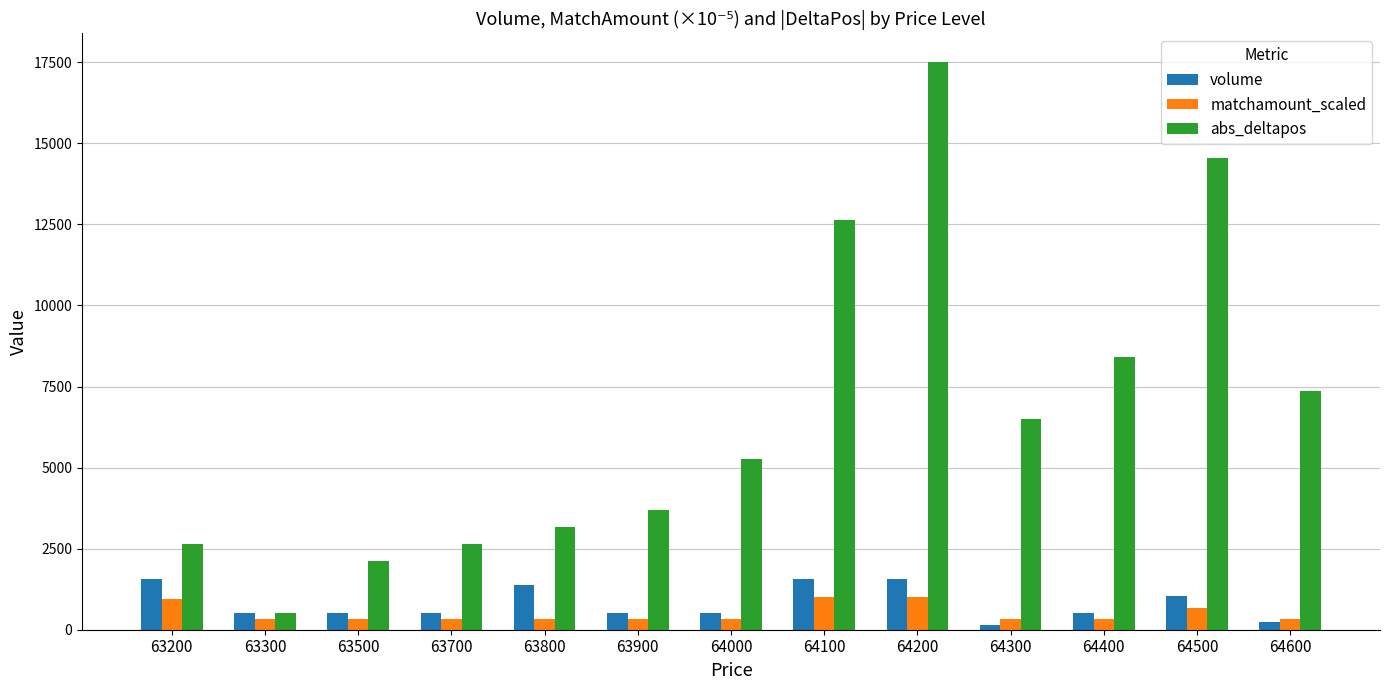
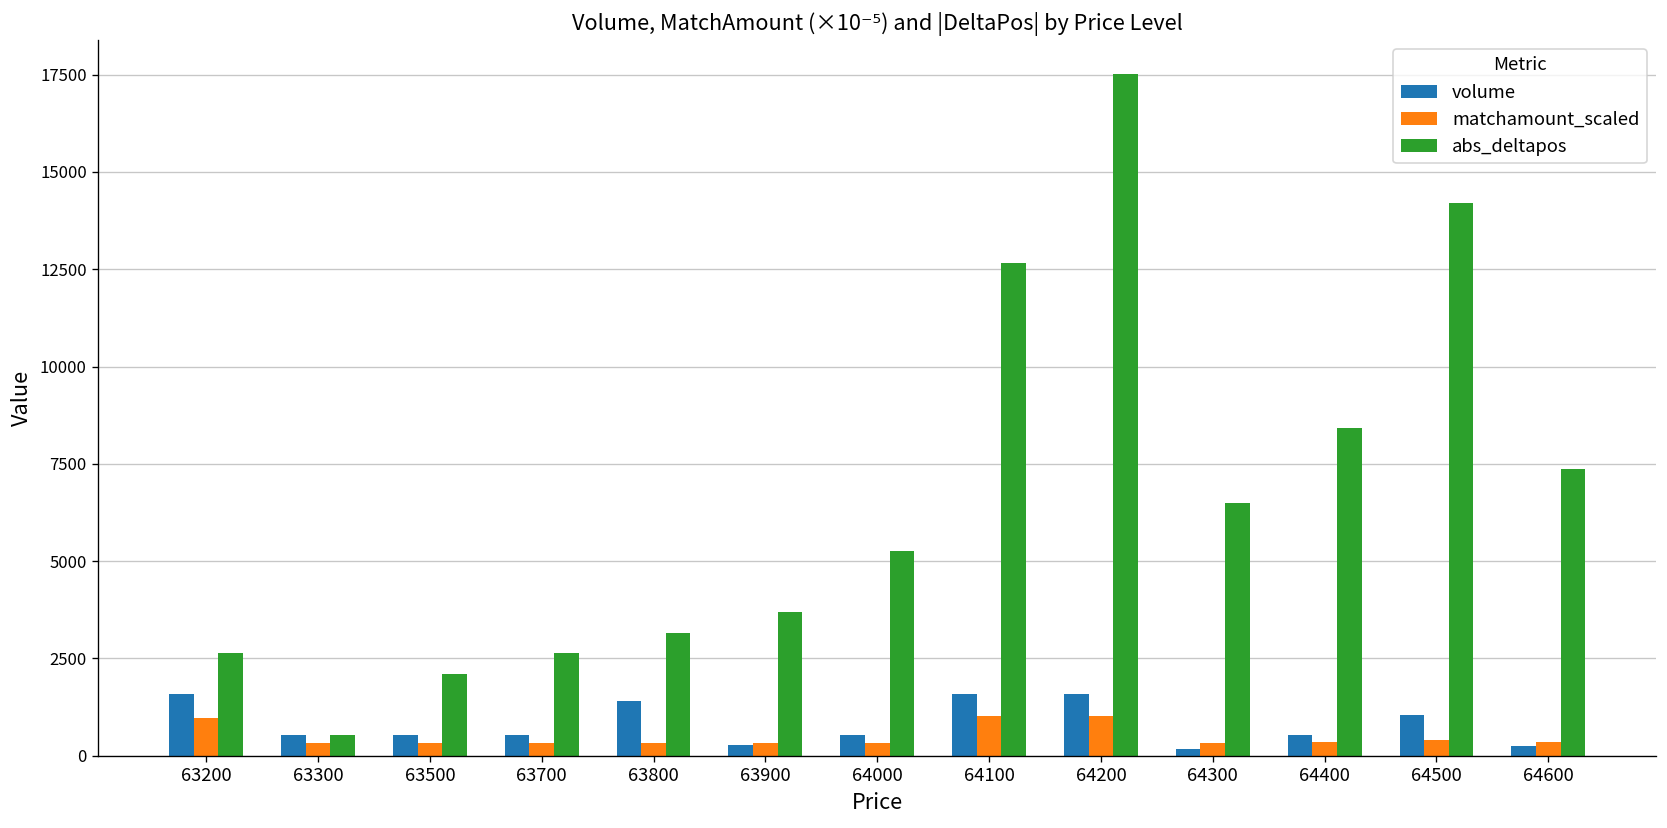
volume, 63900: 500 -> 300
matchamount_scaled, 64500: 700 -> 400
abs_deltapos, 64500: 14500 -> 14200
